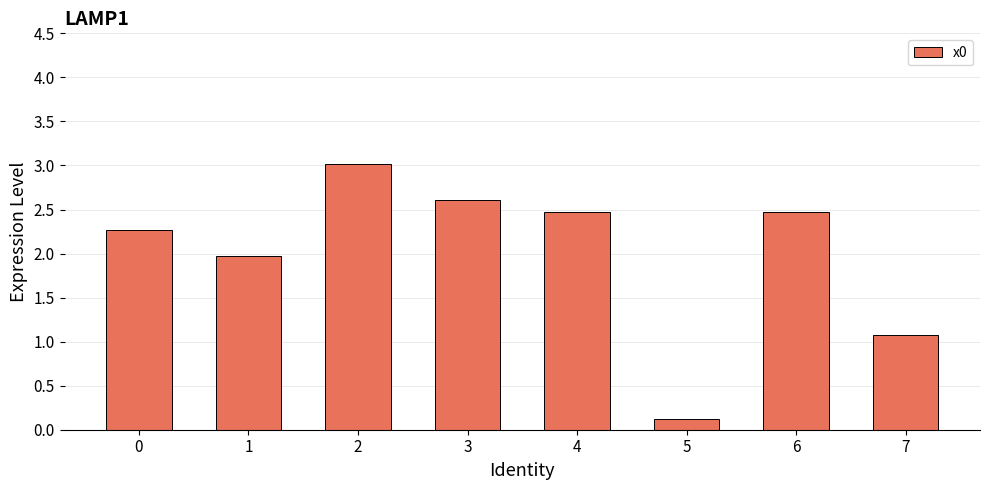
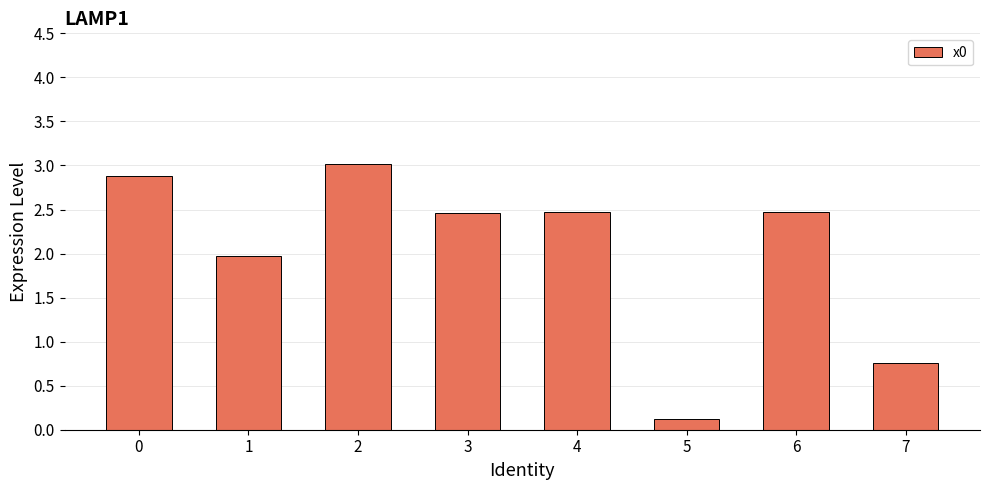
0: 2.3 -> 2.9
3: 2.6 -> 2.5
7: 1.1 -> 0.8
